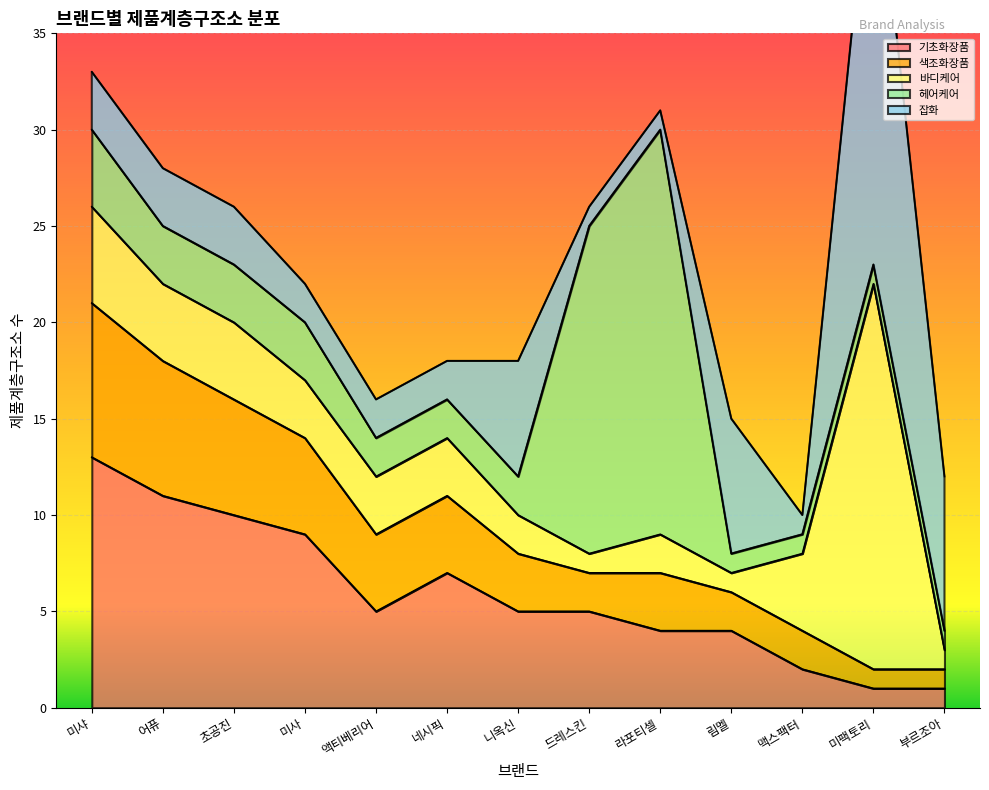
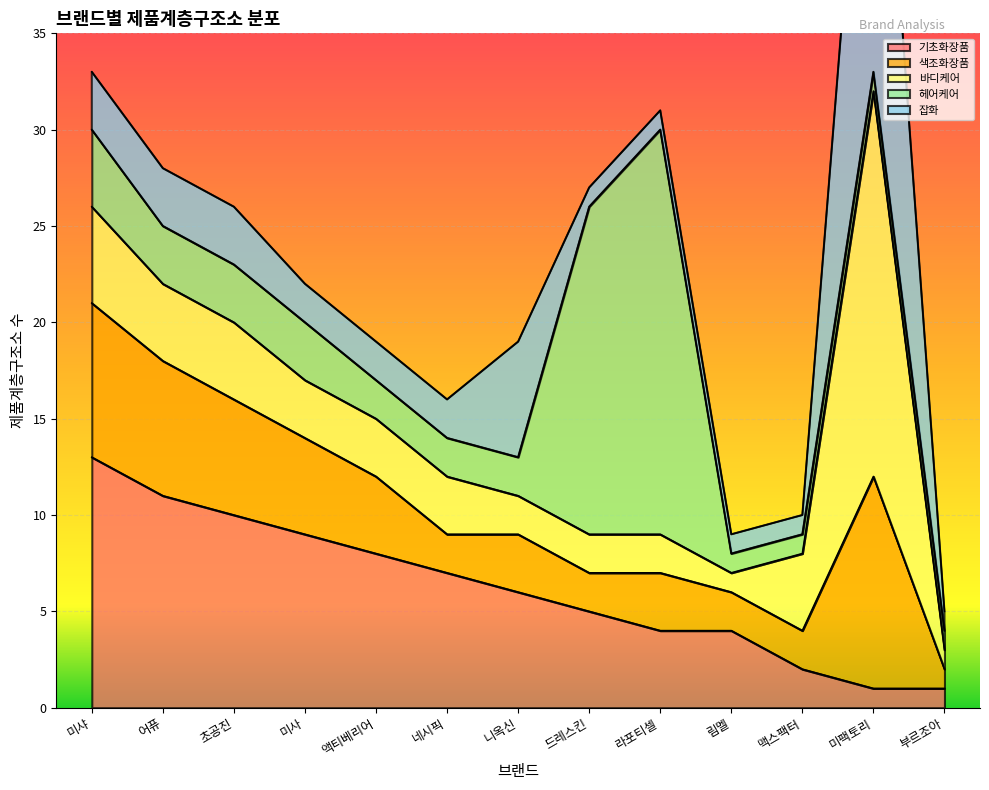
기초화장품, 액티베리어: 5 -> 8
색조화장품, 네시픽: 4 -> 2
기초화장품, 니옥신: 5 -> 6
바디케어, 드레스킨: 1 -> 2
잡화, 림멜: 7 -> 1
색조화장품, 미팩토리: 1 -> 11
잡화, 부르조아: 8 -> 1
